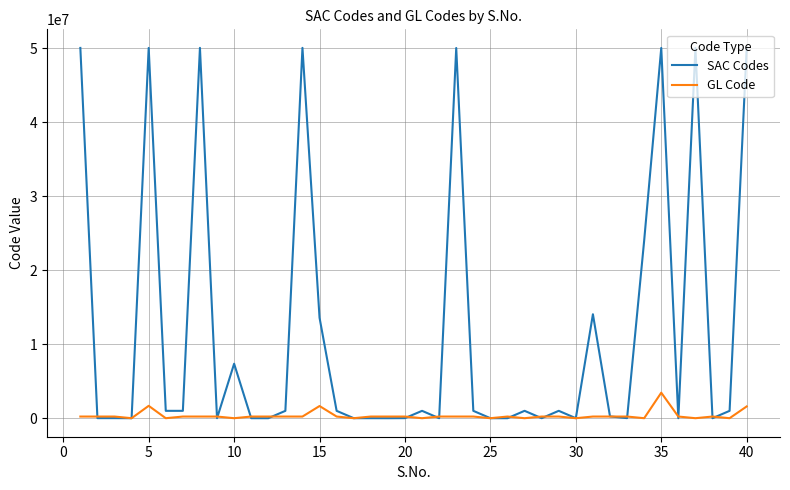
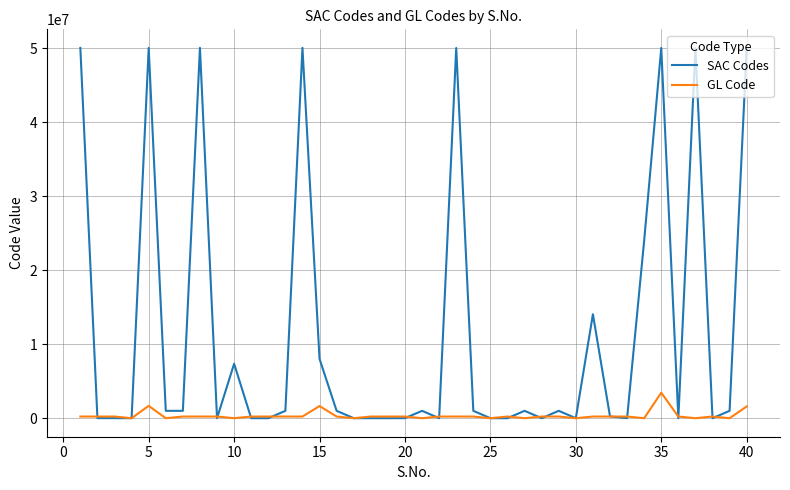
SAC Codes, 15: 14000000 -> 8000000
